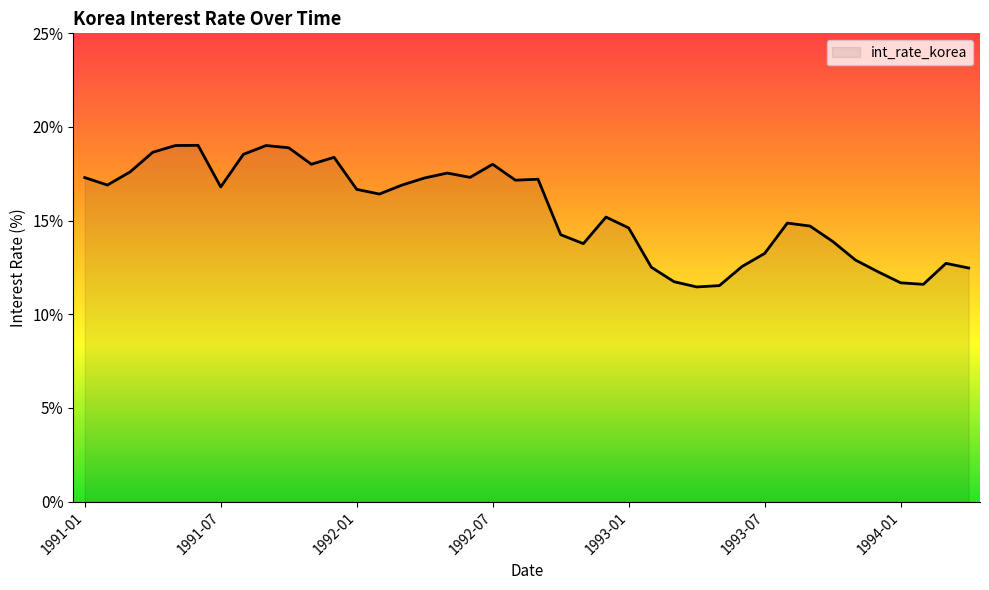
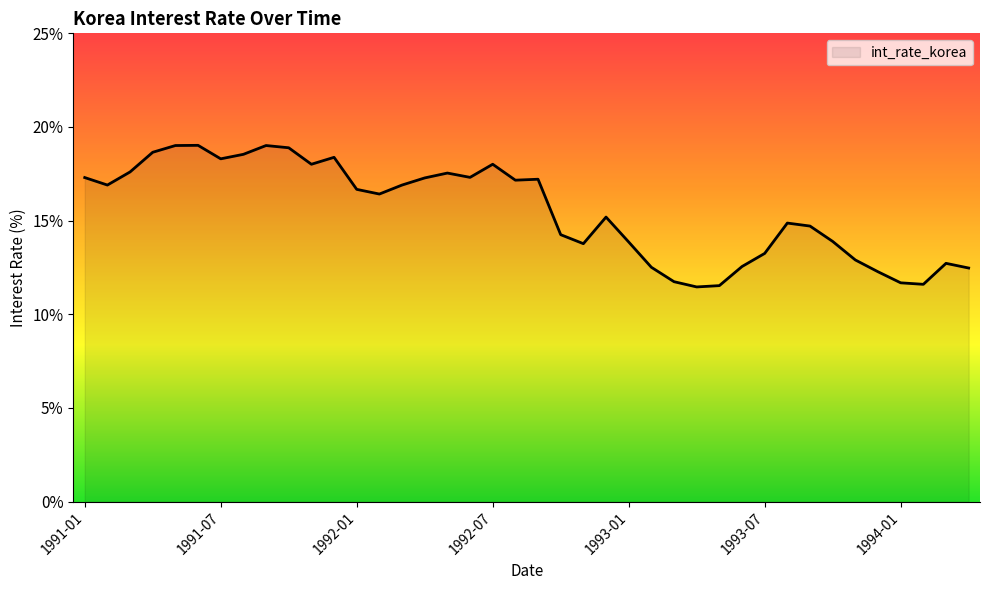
1991-07: 16.8% -> 18.3%
1993-01: 14.6% -> 13.9%
